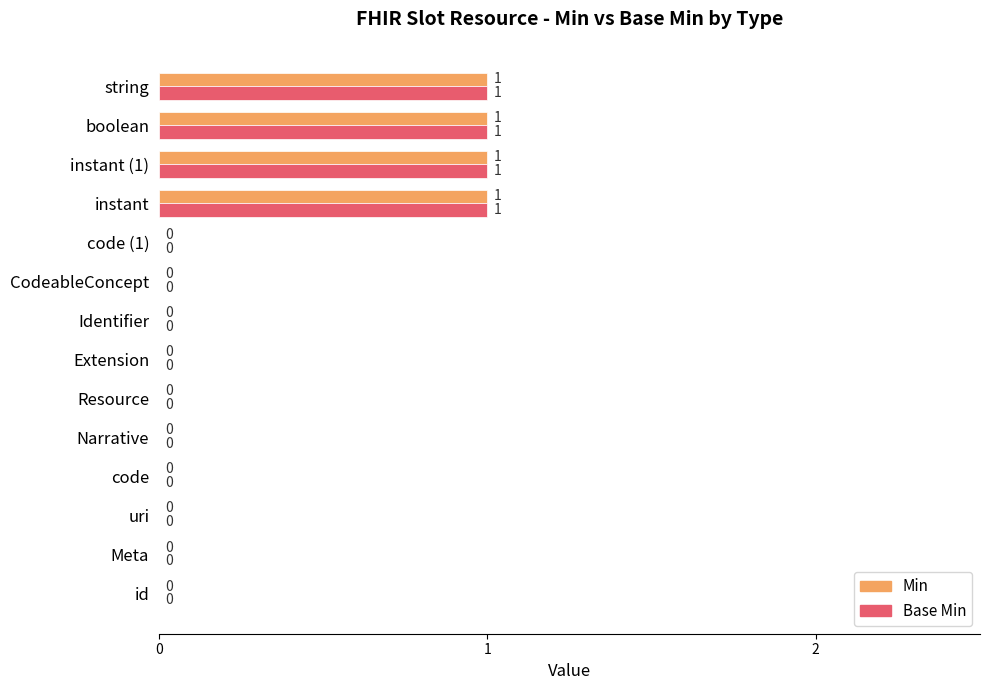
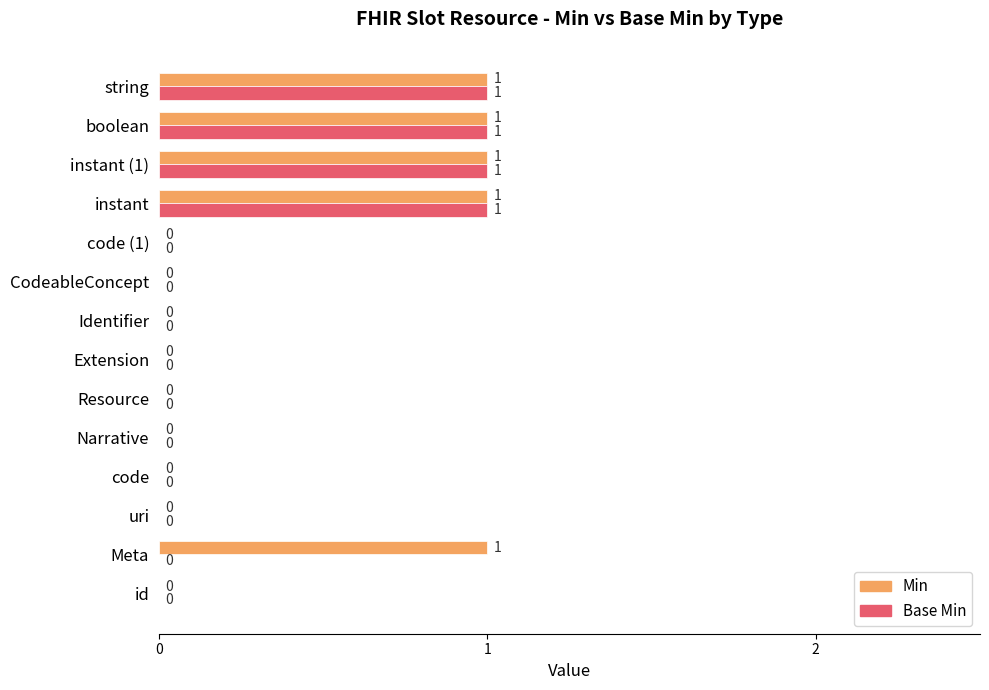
Min, Meta: 0 -> 1
